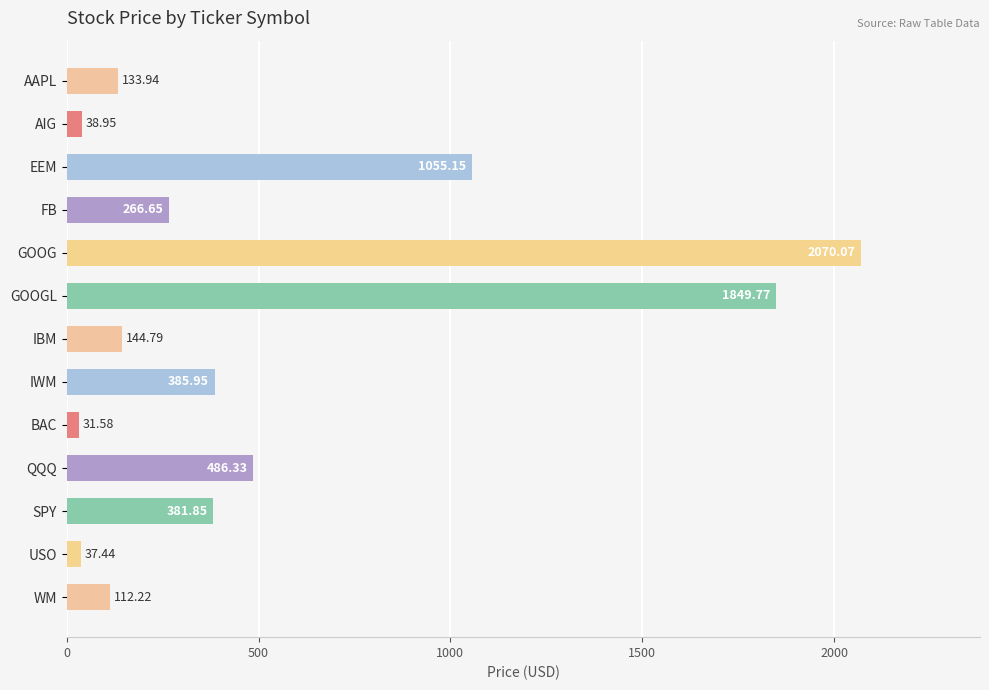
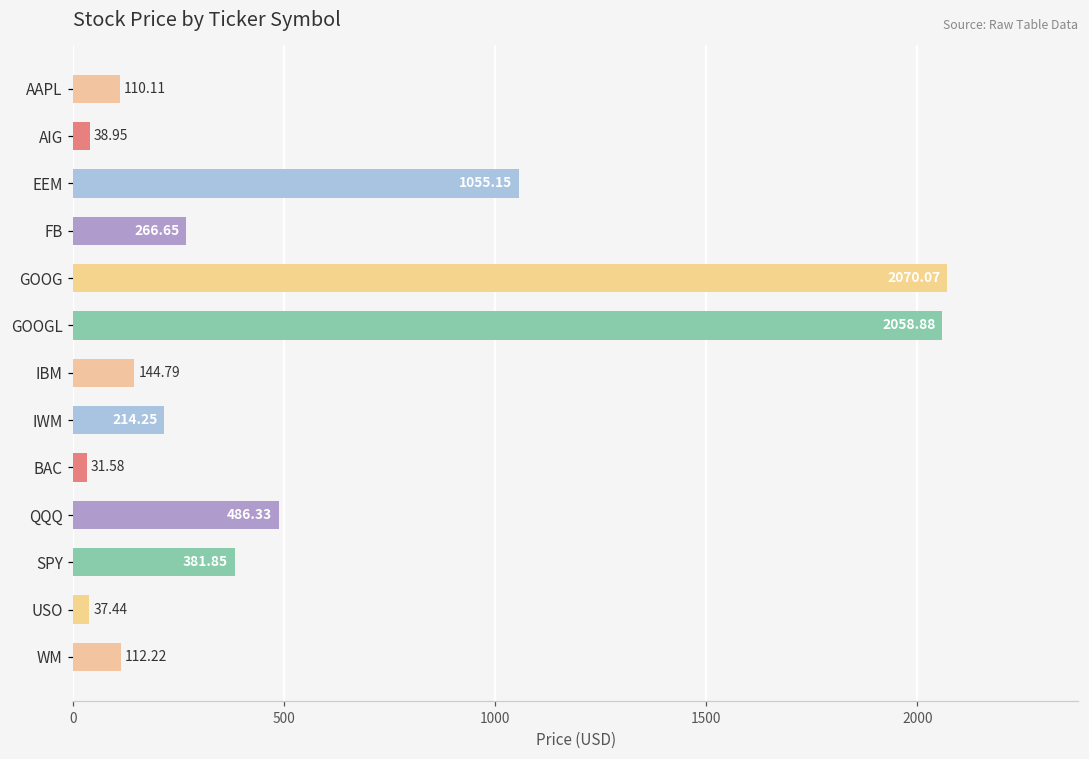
AAPL: 133.94 -> 110.11
GOOGL: 1849.77 -> 2058.88
IWM: 385.95 -> 214.25
